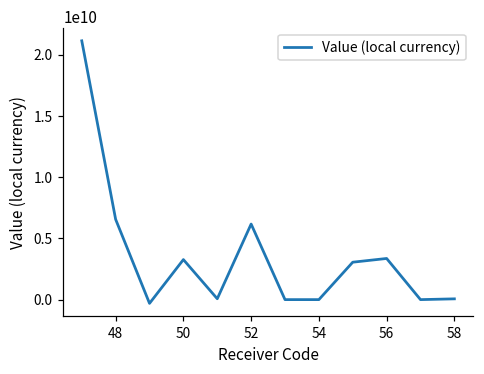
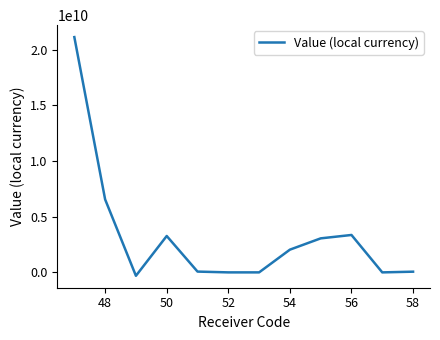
52: 6200000000 -> 0
54: 0 -> 2000000000
